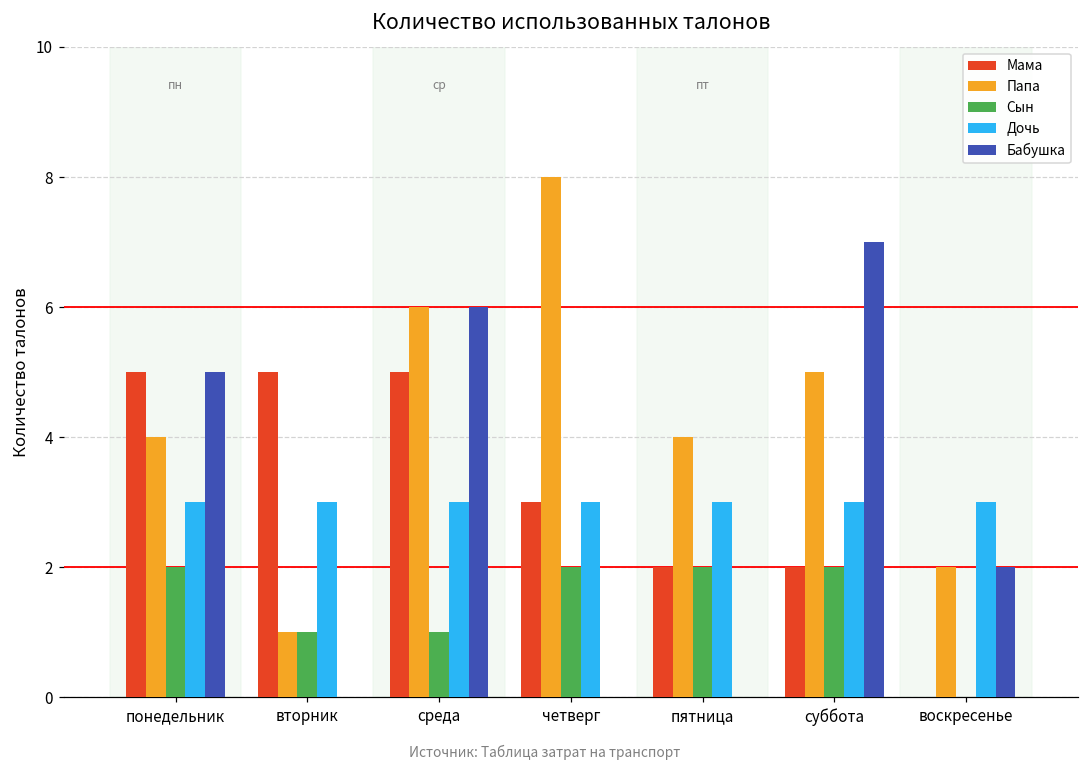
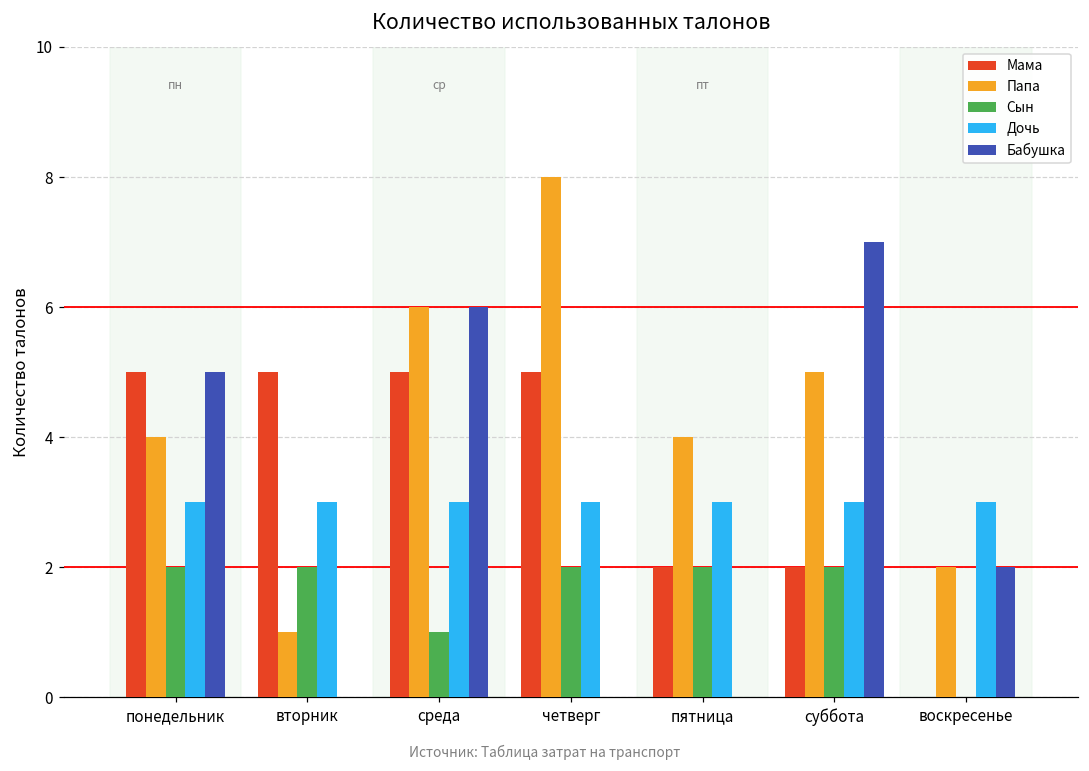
Сын, вторник: 1 -> 2
Мама, четверг: 3 -> 5
